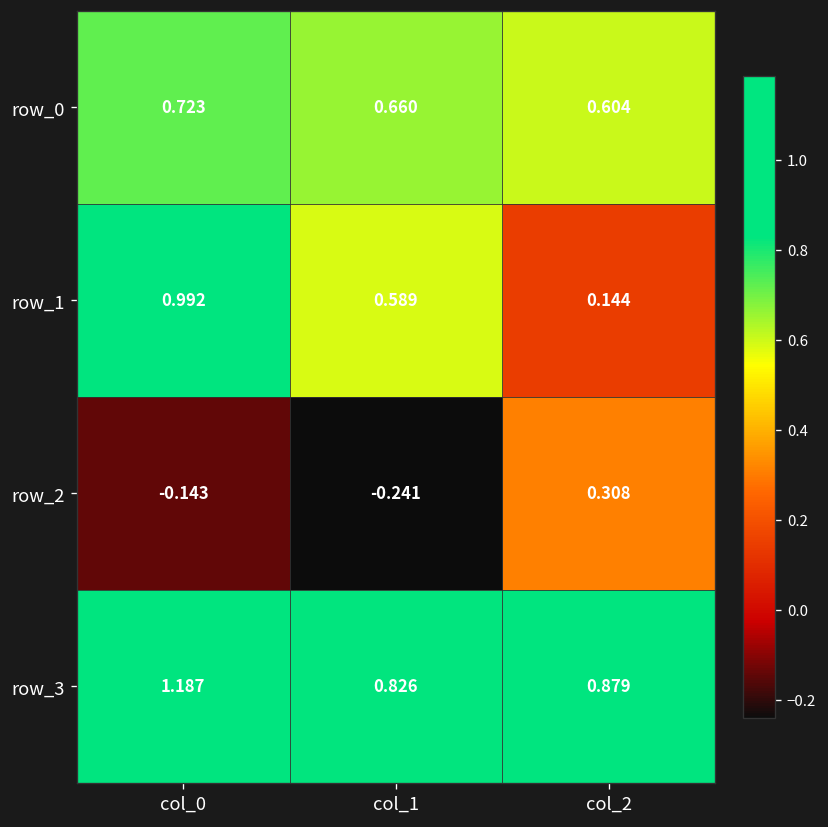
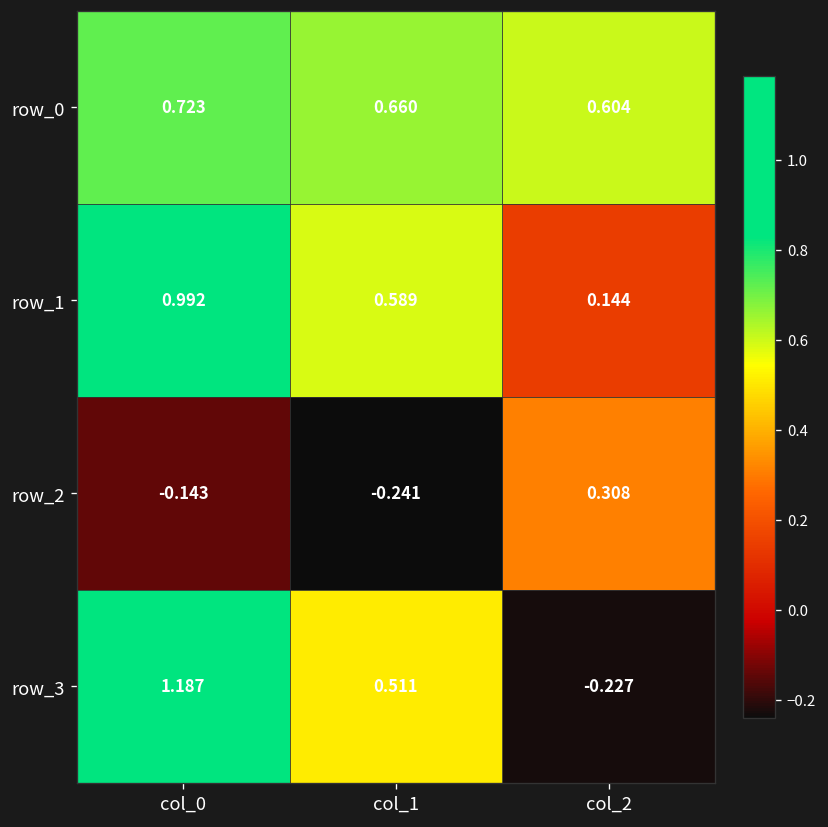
row_3, col_1: 0.826 -> 0.511
row_3, col_2: 0.879 -> -0.227
